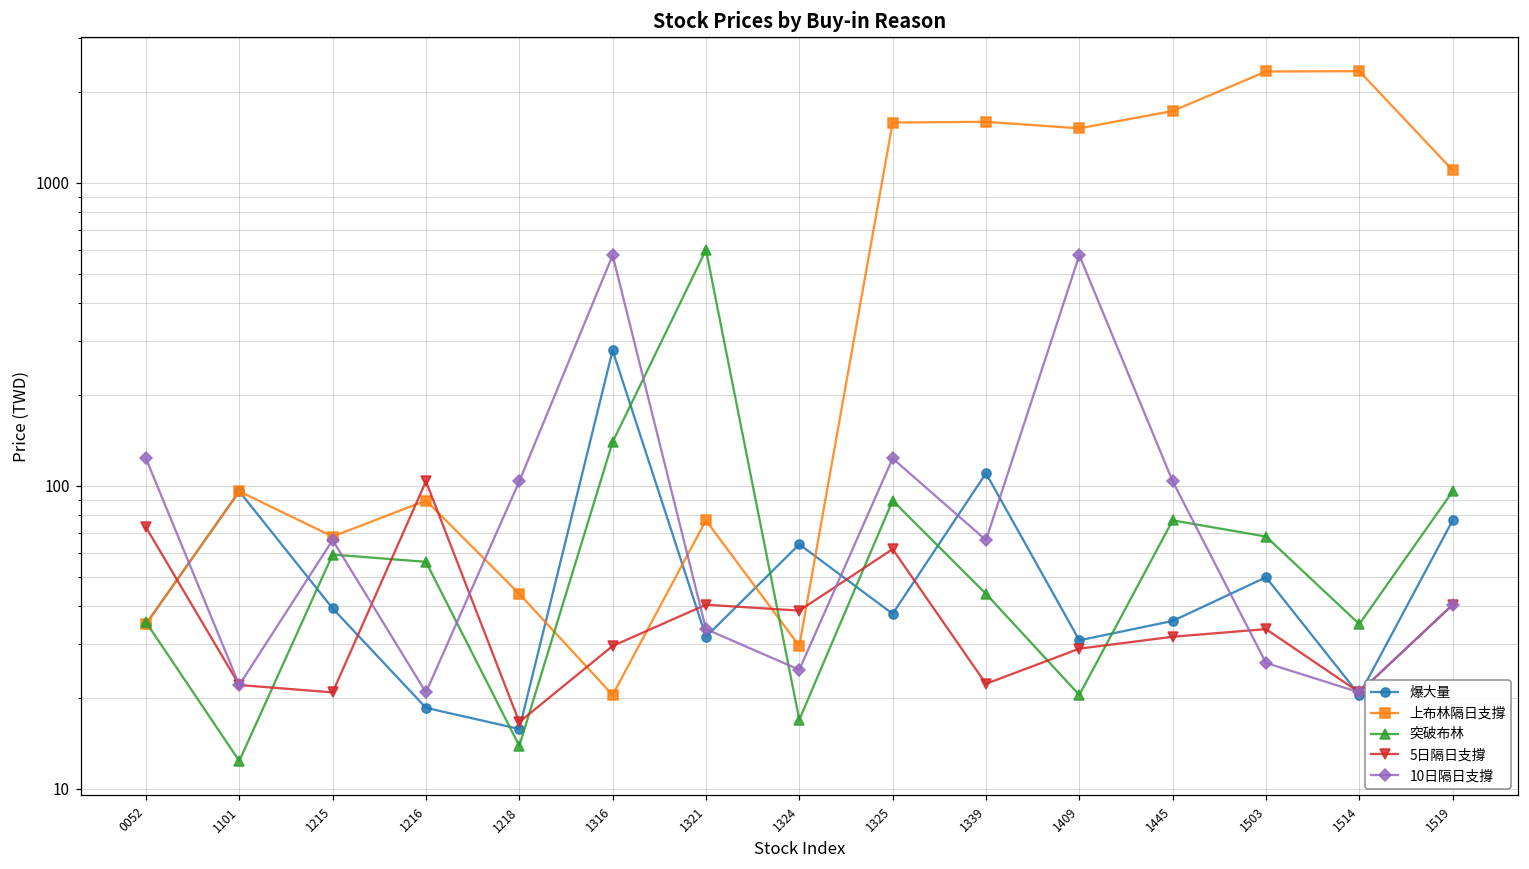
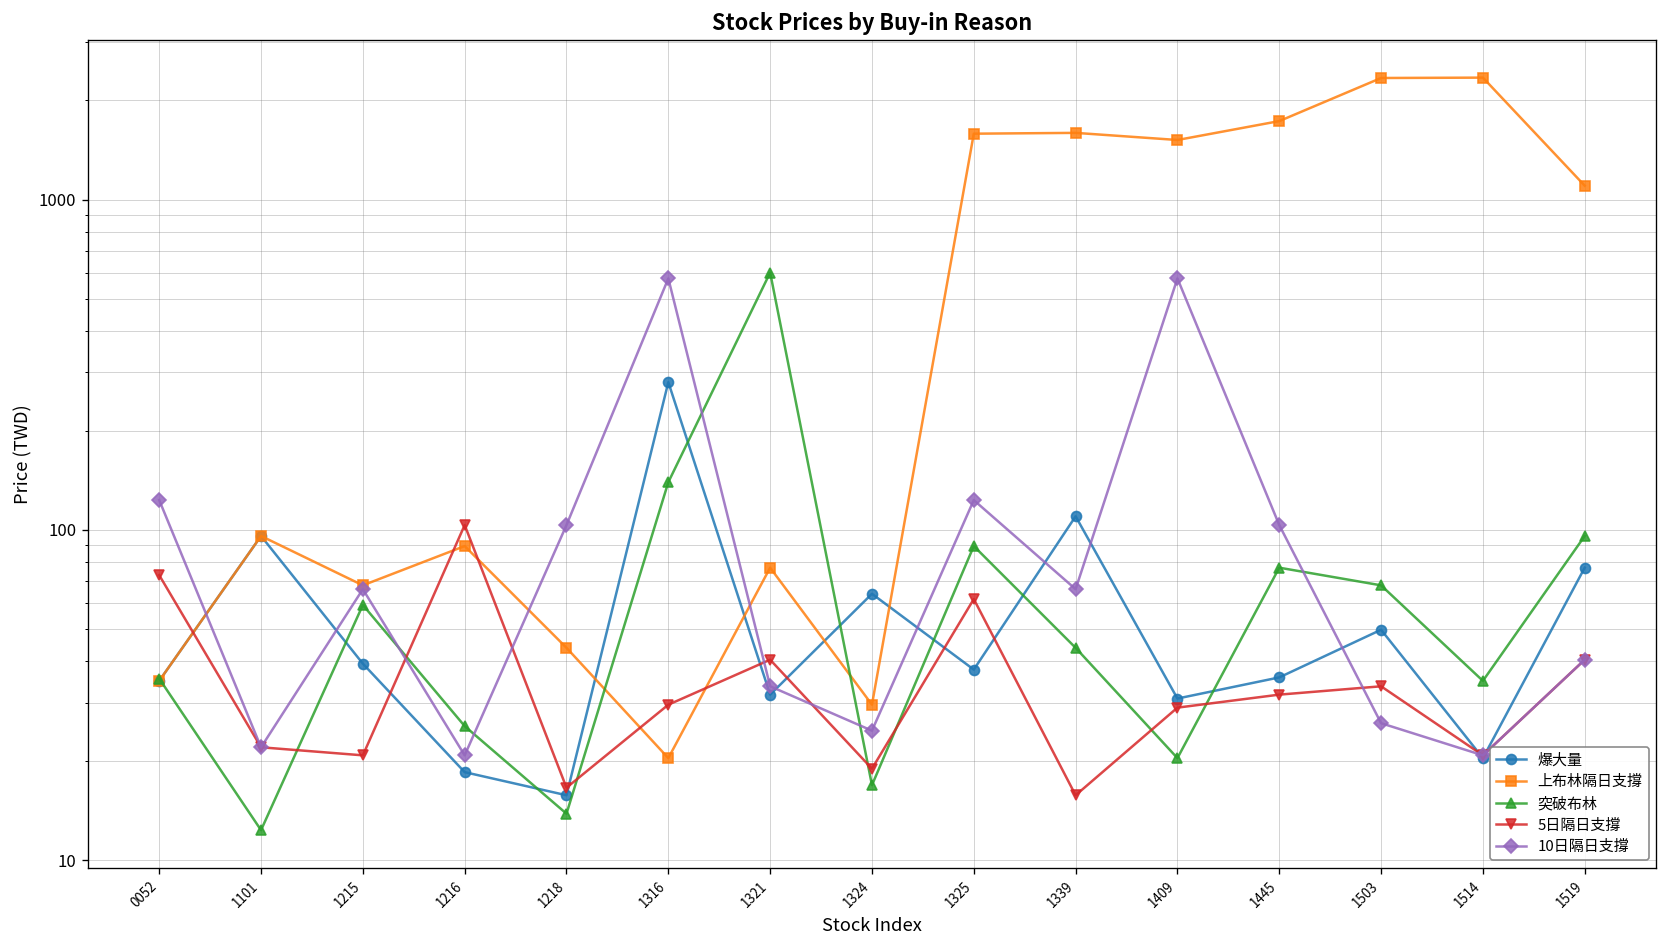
突破布林, 1216: 56 -> 26
5日隔日支撐, 1324: 39 -> 19
5日隔日支撐, 1339: 22 -> 16
